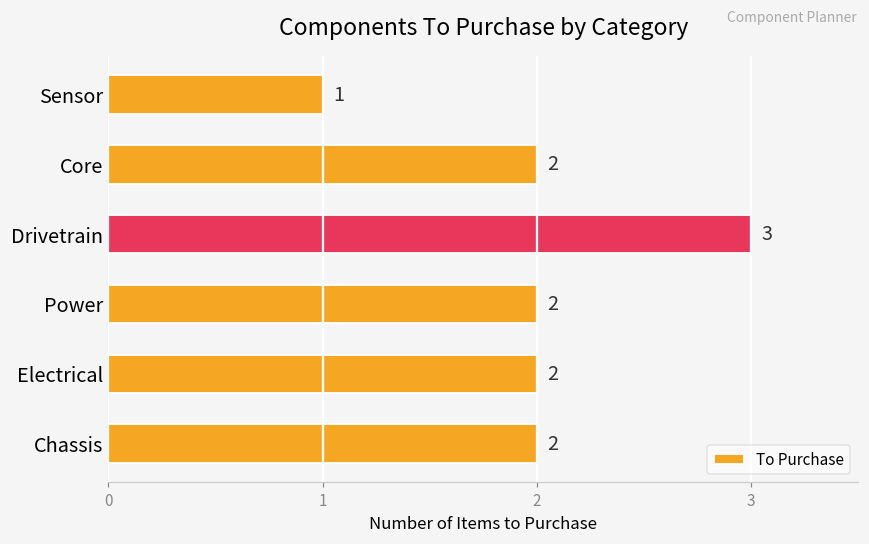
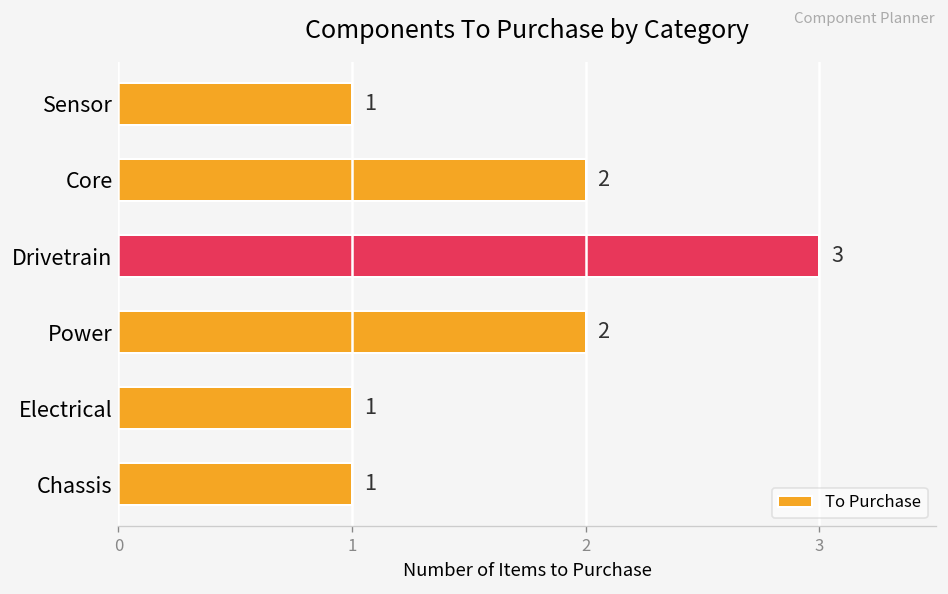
Electrical: 2 -> 1
Chassis: 2 -> 1
